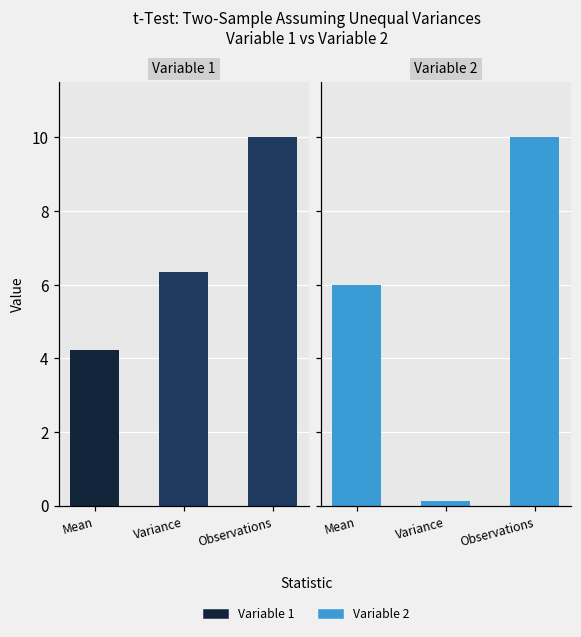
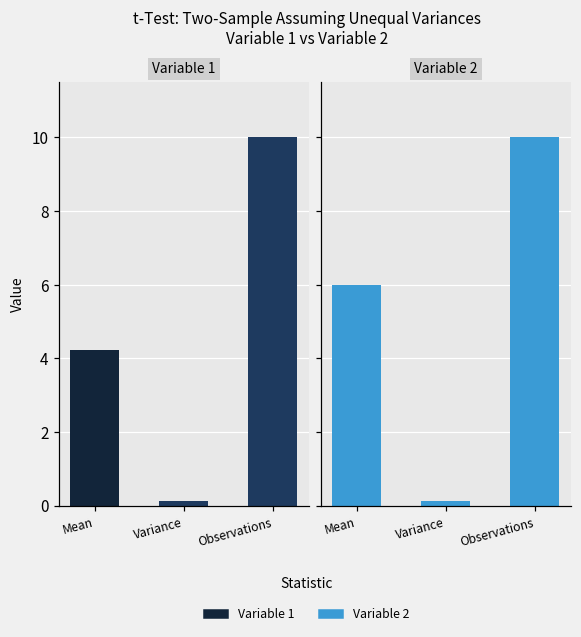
Variable 1, Variance: 6.3 -> 0.1
